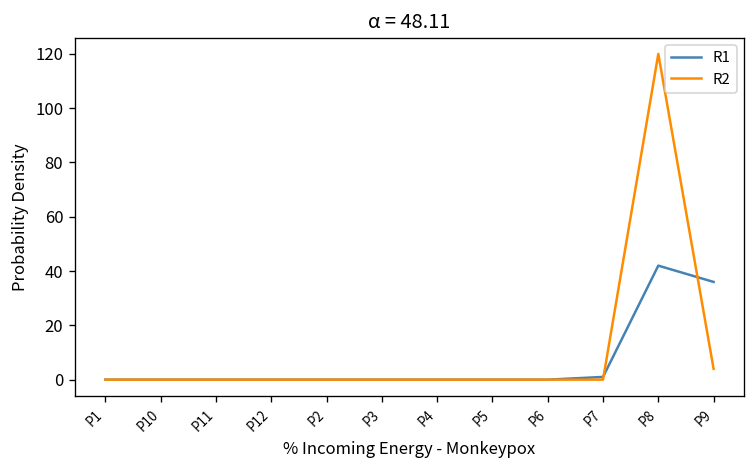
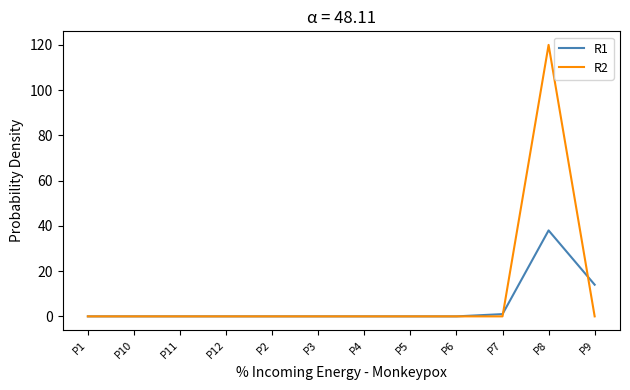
R1, P8: 42 -> 38
R1, P9: 36 -> 14
R2, P9: 4 -> 0
